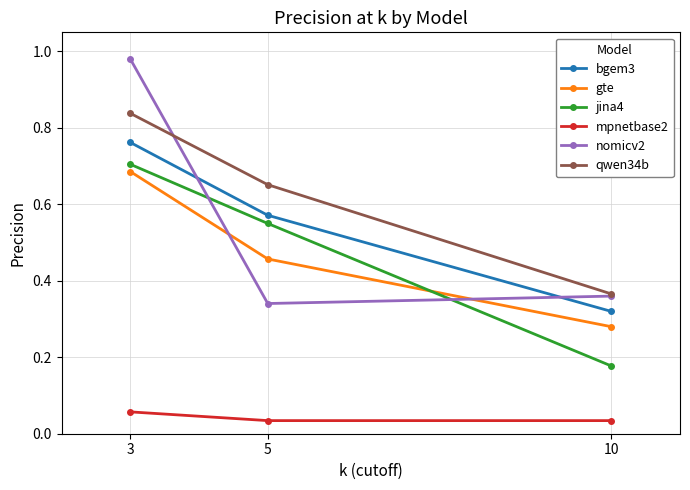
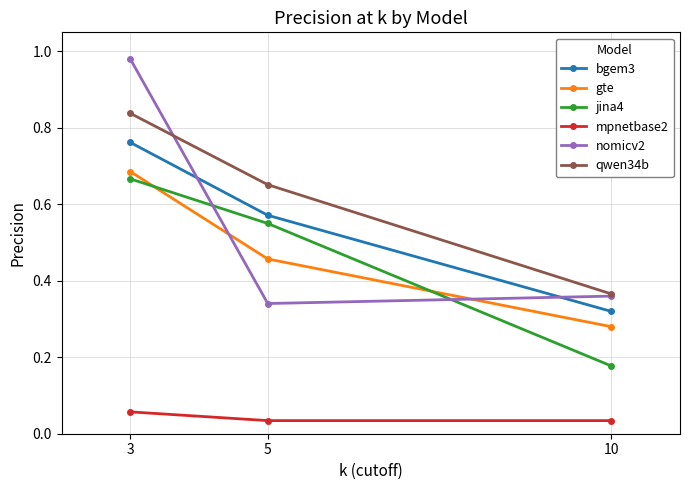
jina4, 3: 0.70 -> 0.67
